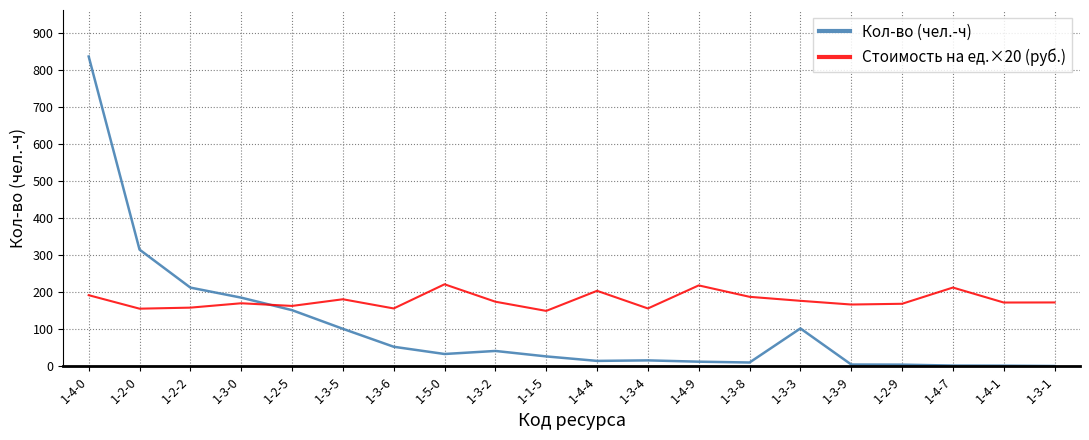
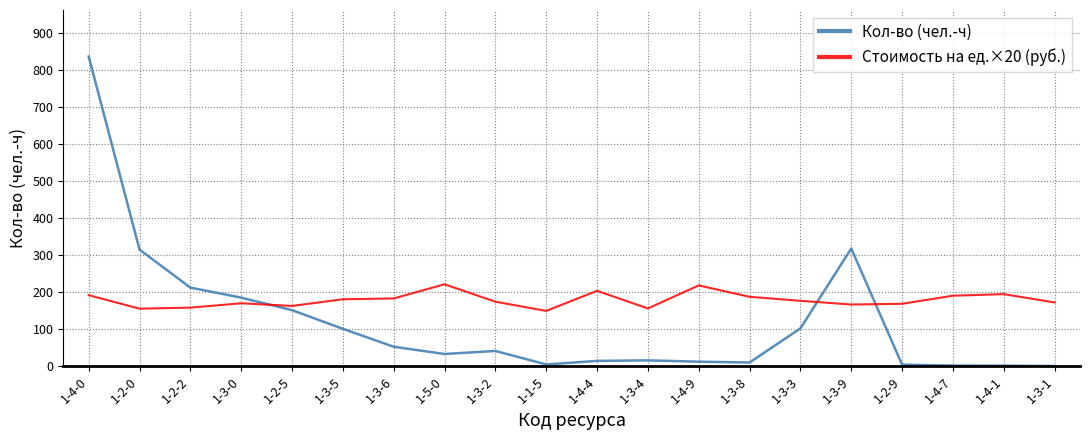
Стоимость на ед.×20 (руб.), 1-3-6: 160 -> 180
Кол-во (чел.-ч), 1-1-5: 30 -> 10
Кол-во (чел.-ч), 1-3-9: 10 -> 320
Стоимость на ед.×20 (руб.), 1-4-7: 210 -> 190
Стоимость на ед.×20 (руб.), 1-4-1: 170 -> 200
